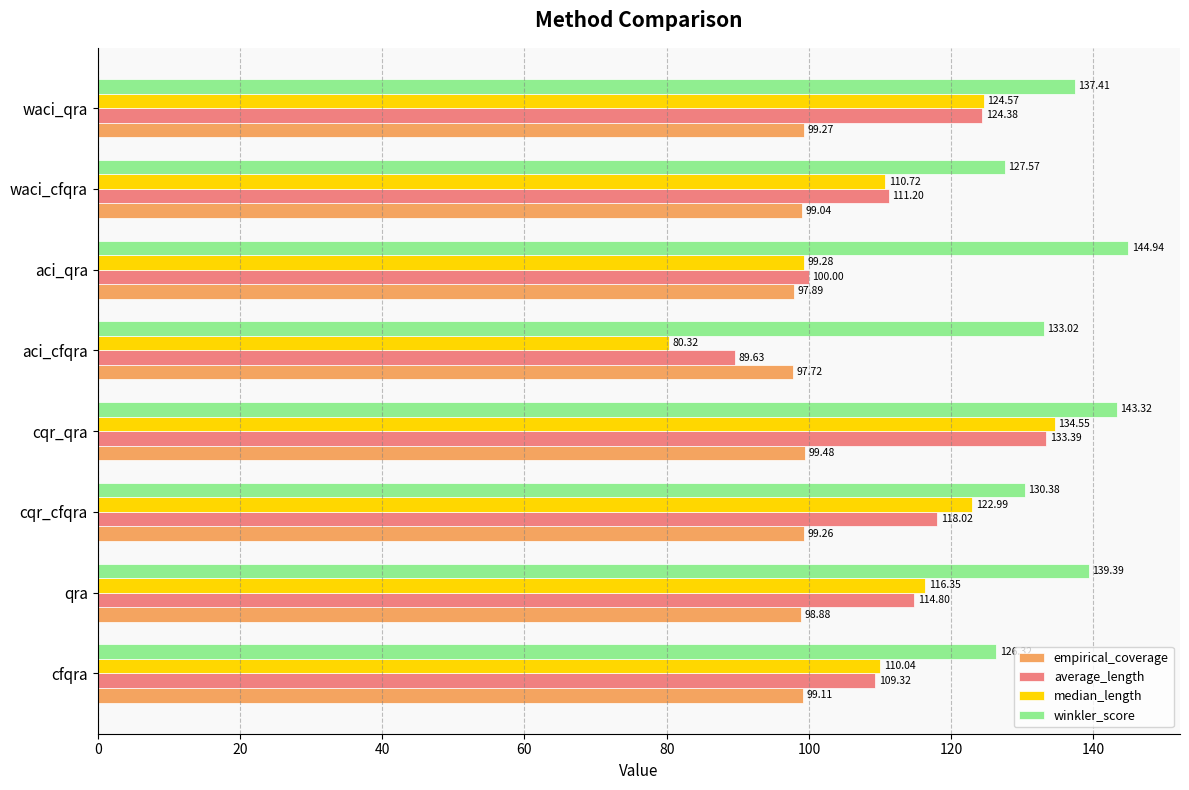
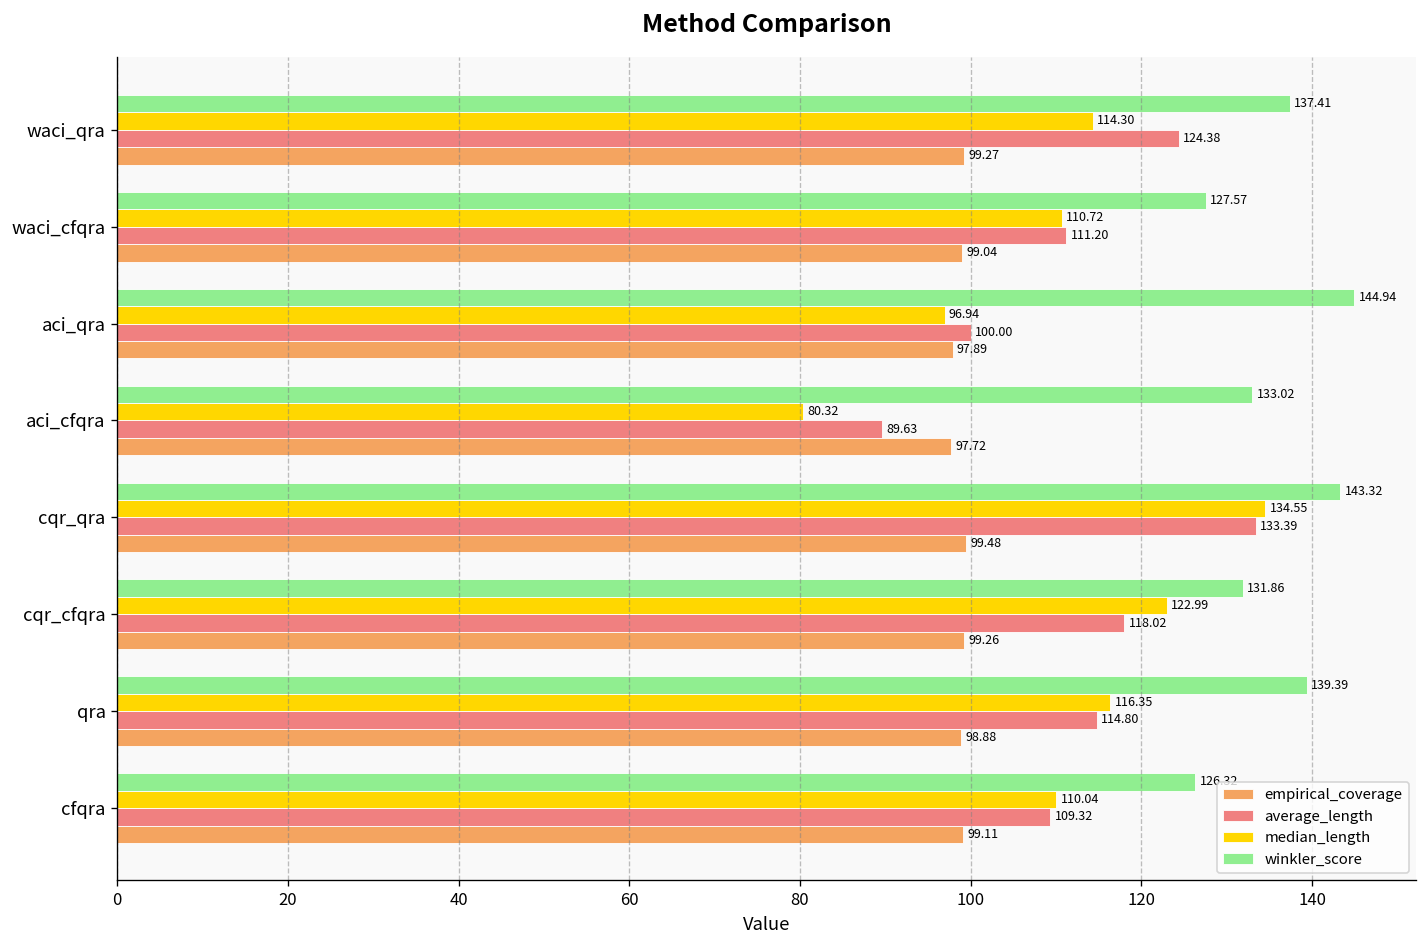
median_length, waci_qra: 124.57 -> 114.30
median_length, aci_qra: 99.28 -> 96.94
winkler_score, cqr_cfqra: 130.38 -> 131.86
